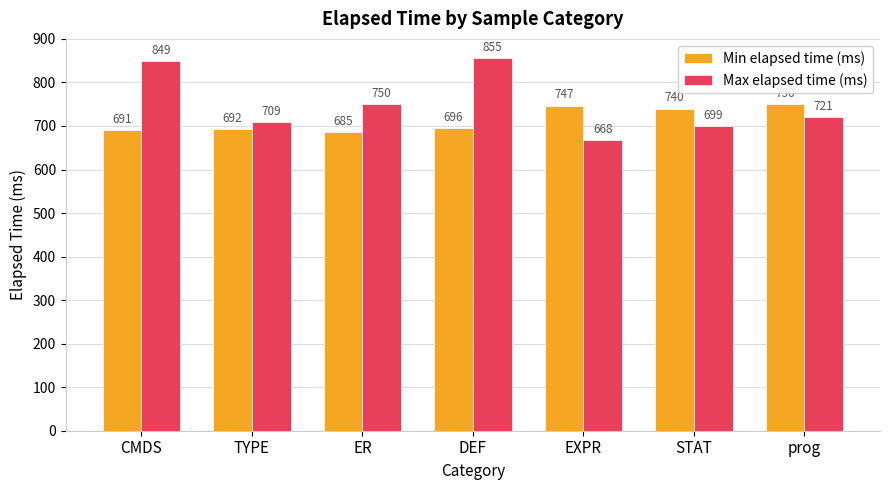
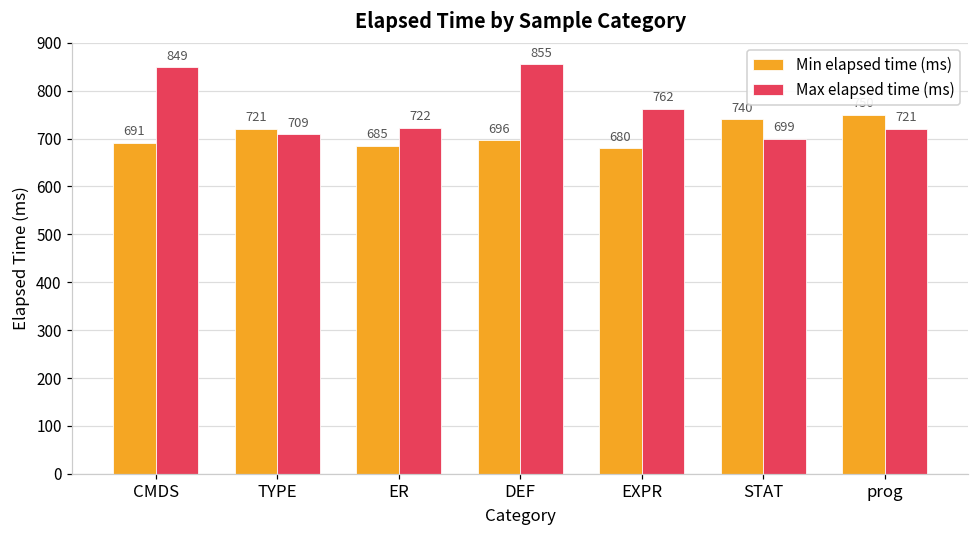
Min elapsed time (ms), TYPE: 692 -> 721
Max elapsed time (ms), ER: 750 -> 722
Min elapsed time (ms), EXPR: 747 -> 680
Max elapsed time (ms), EXPR: 668 -> 762
